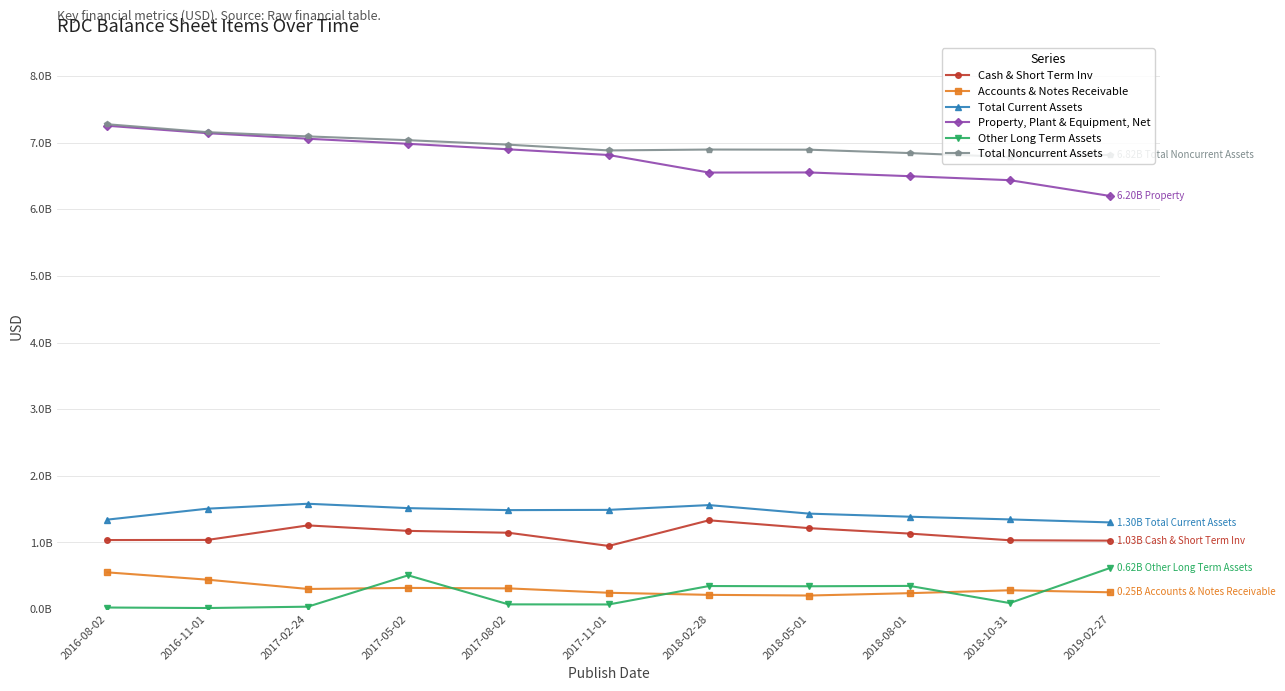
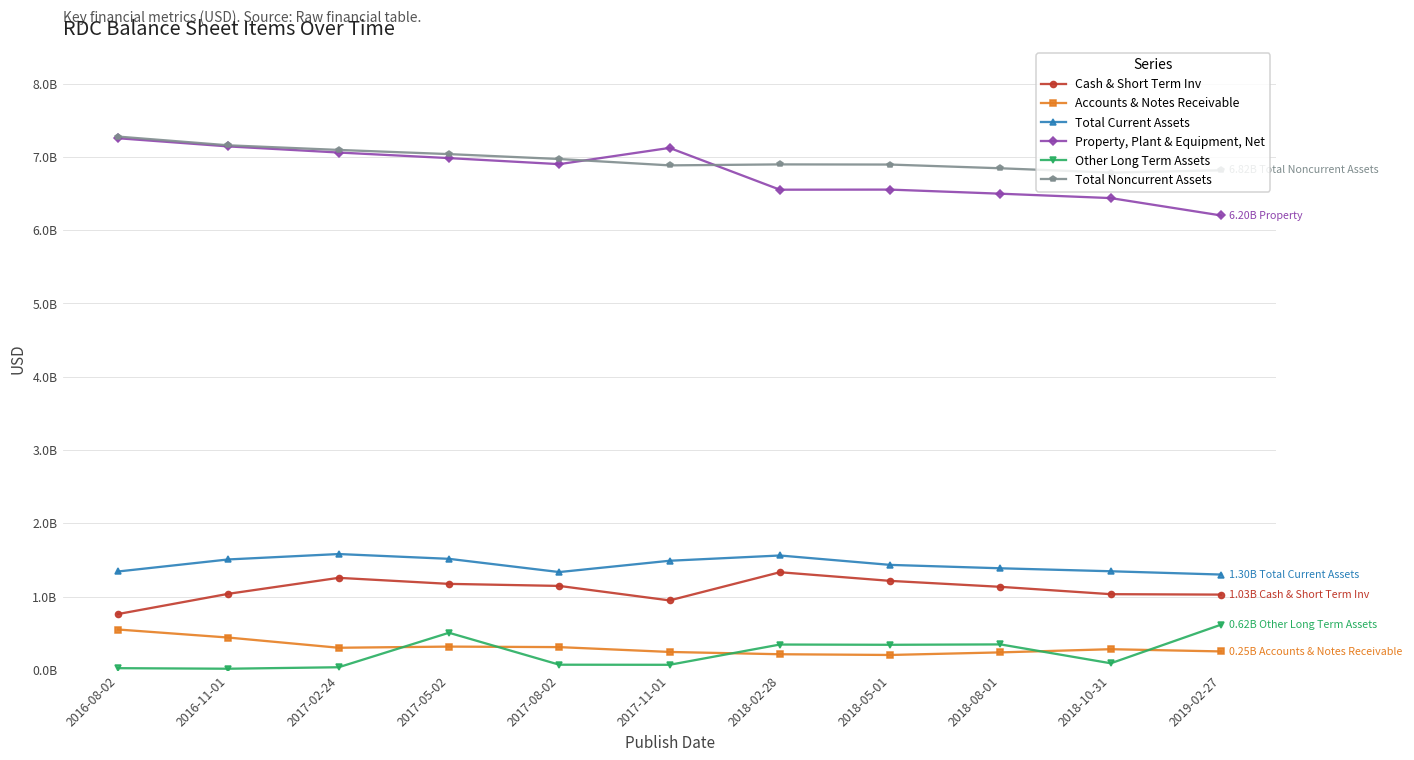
Cash & Short Term Inv, 2016-08-02: 1000000000 -> 800000000
Total Current Assets, 2017-08-02: 1500000000 -> 1300000000
Property, Plant & Equipment, Net, 2017-11-01: 6800000000 -> 7100000000
